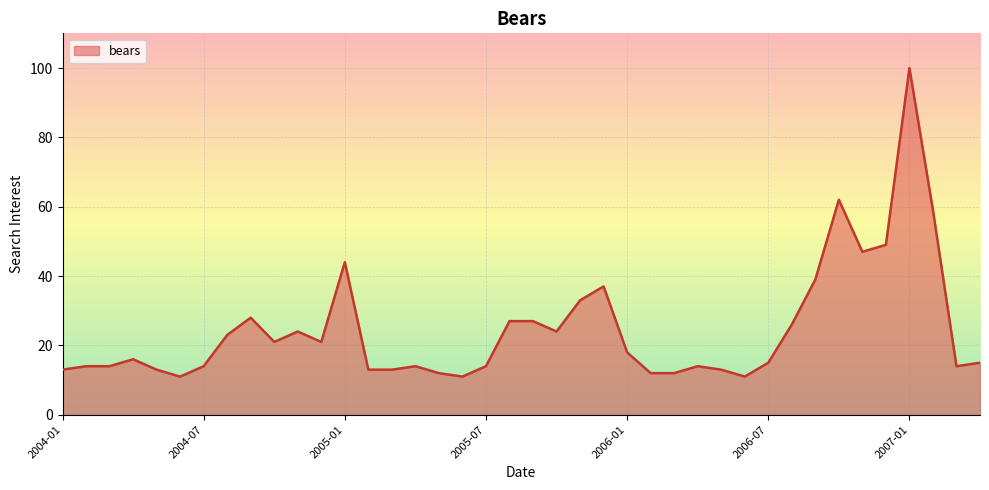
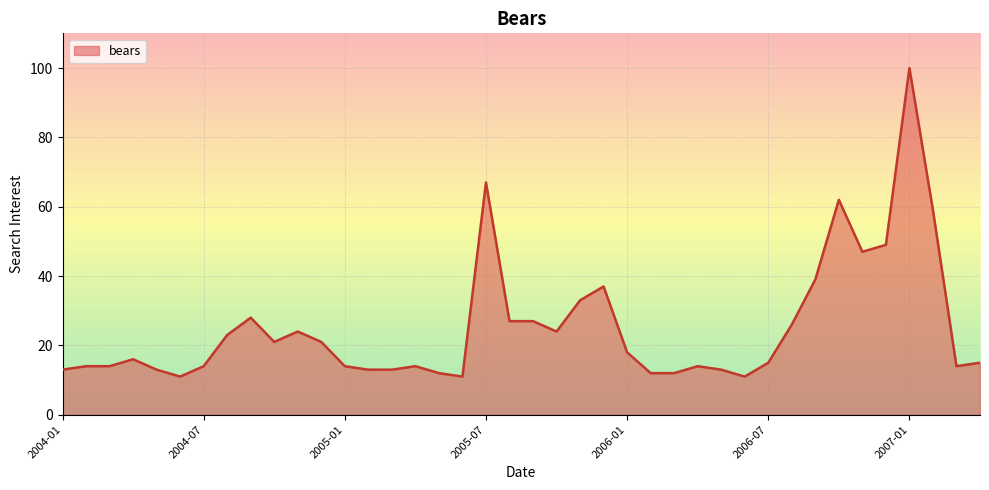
2005-01: 44 -> 14
2005-07: 14 -> 67
